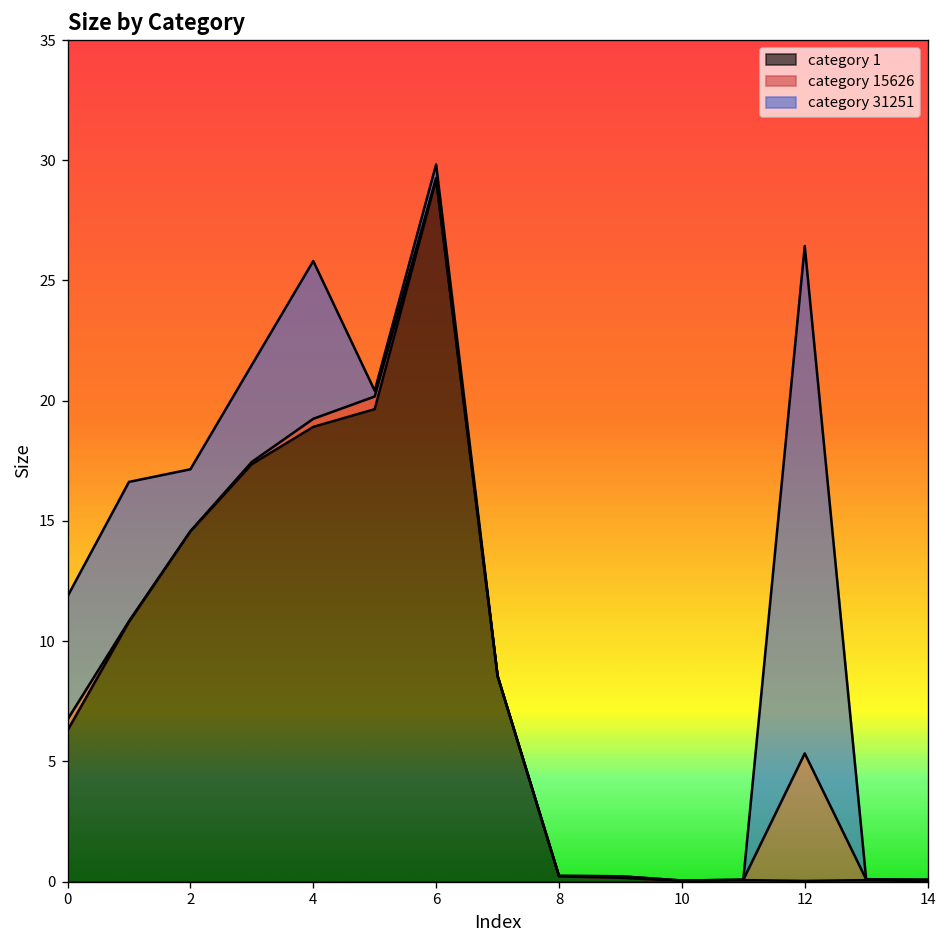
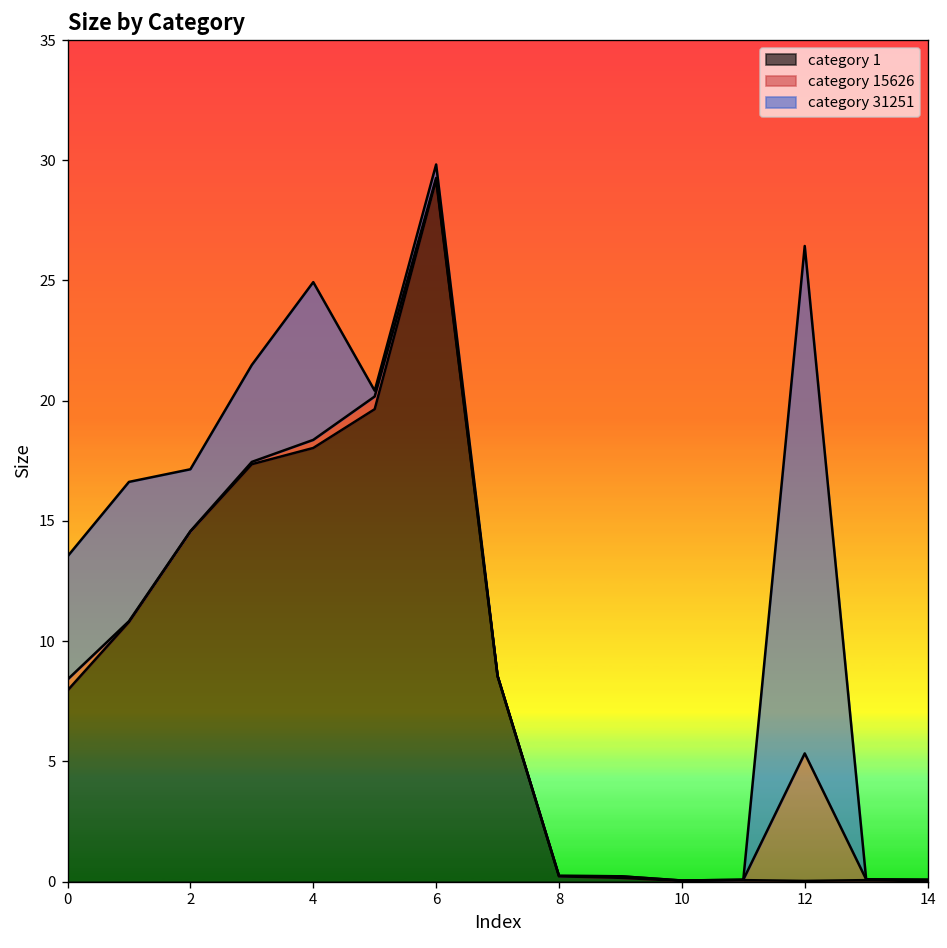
category 1, 0: 6.3 -> 8.0
category 1, 4: 18.9 -> 18.0
